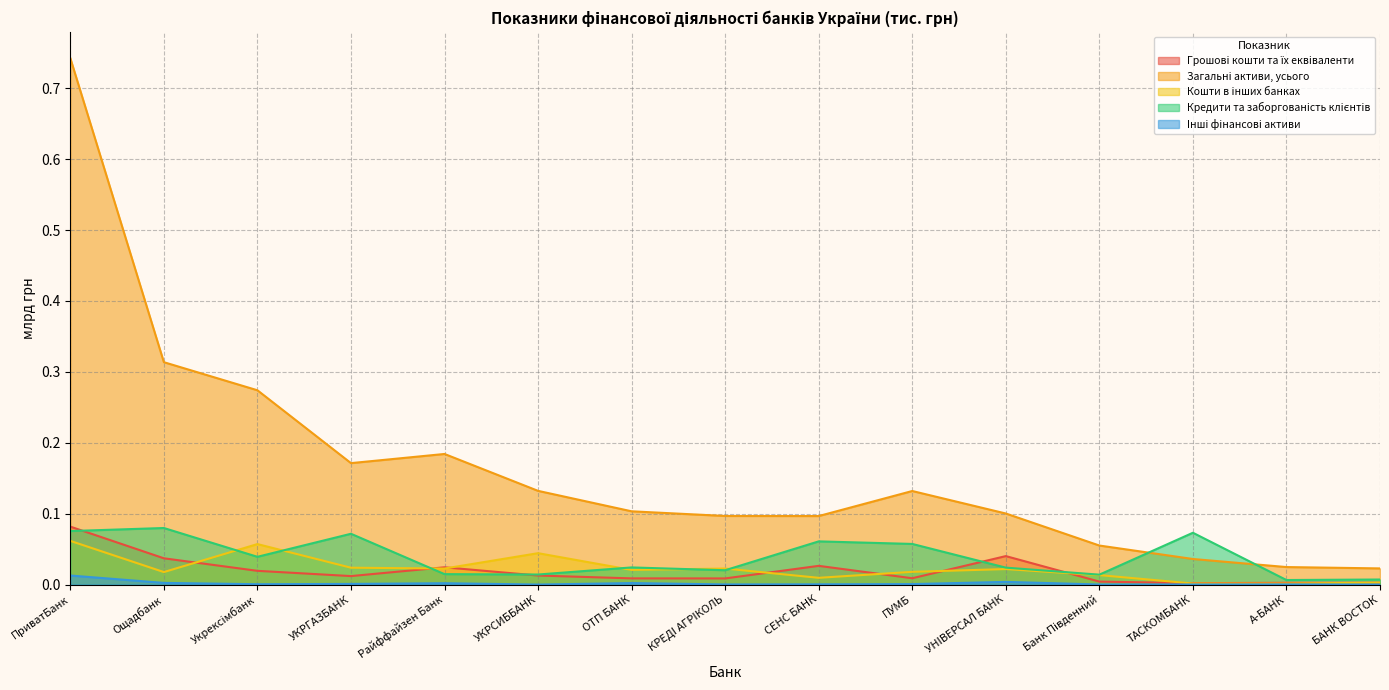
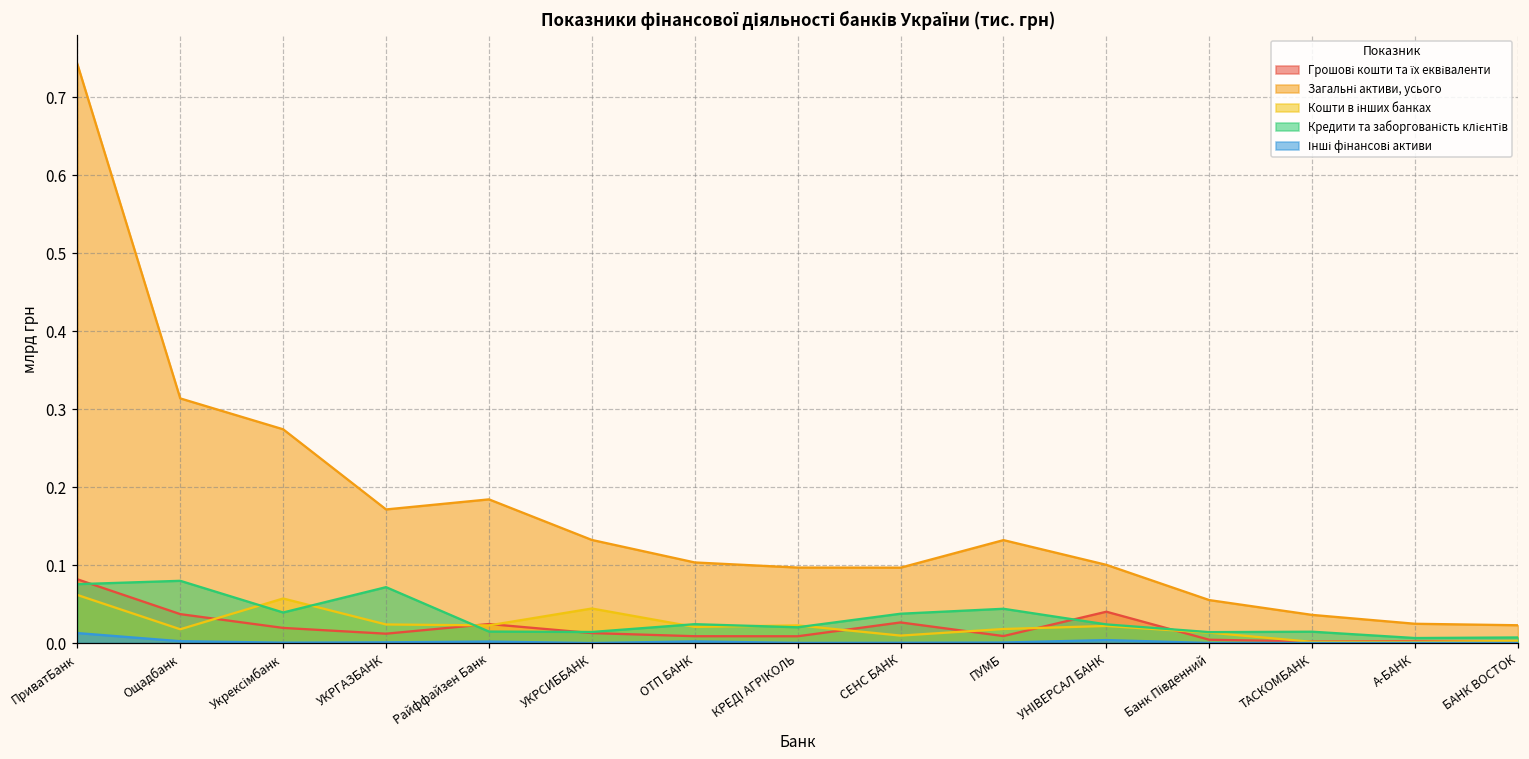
Кредити та заборгованість клієнтів, СЕНС БАНК: 0.06 -> 0.04
Кредити та заборгованість клієнтів, ПУМБ: 0.06 -> 0.04
Кредити та заборгованість клієнтів, ТАСКОМБАНК: 0.07 -> 0.01
